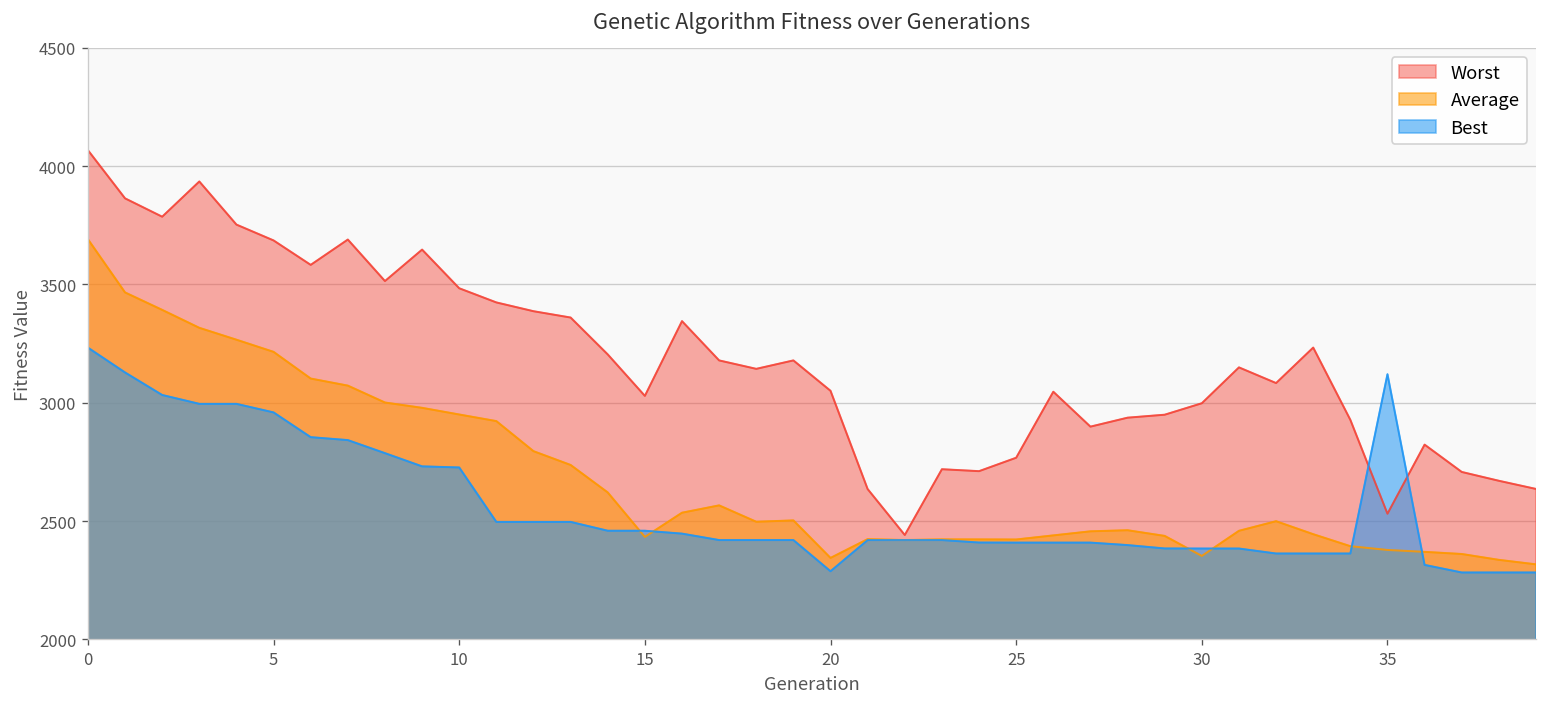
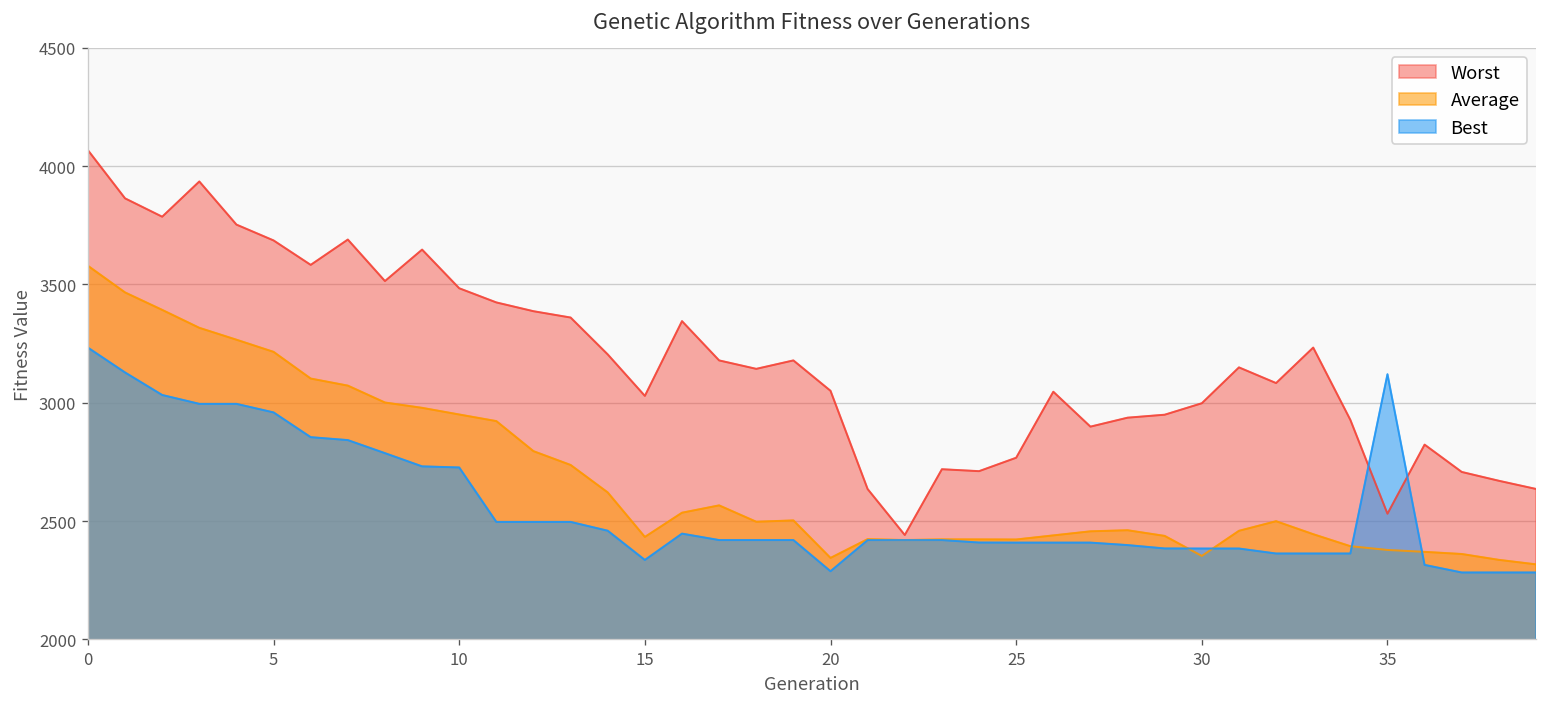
Average, 0: 3690 -> 3580
Best, 15: 2460 -> 2340
